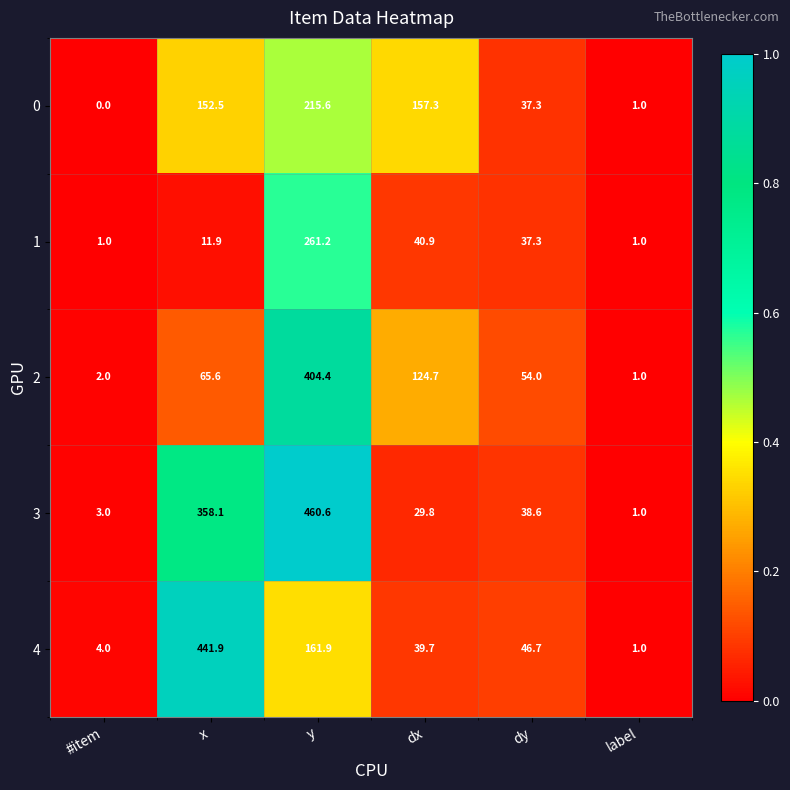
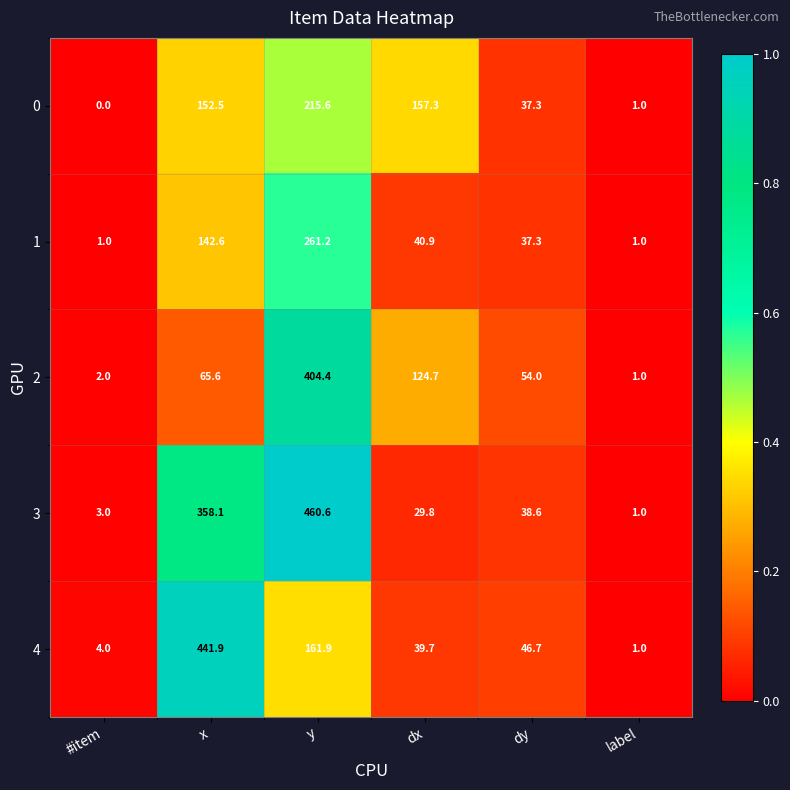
1, x: 11.9 -> 142.6
